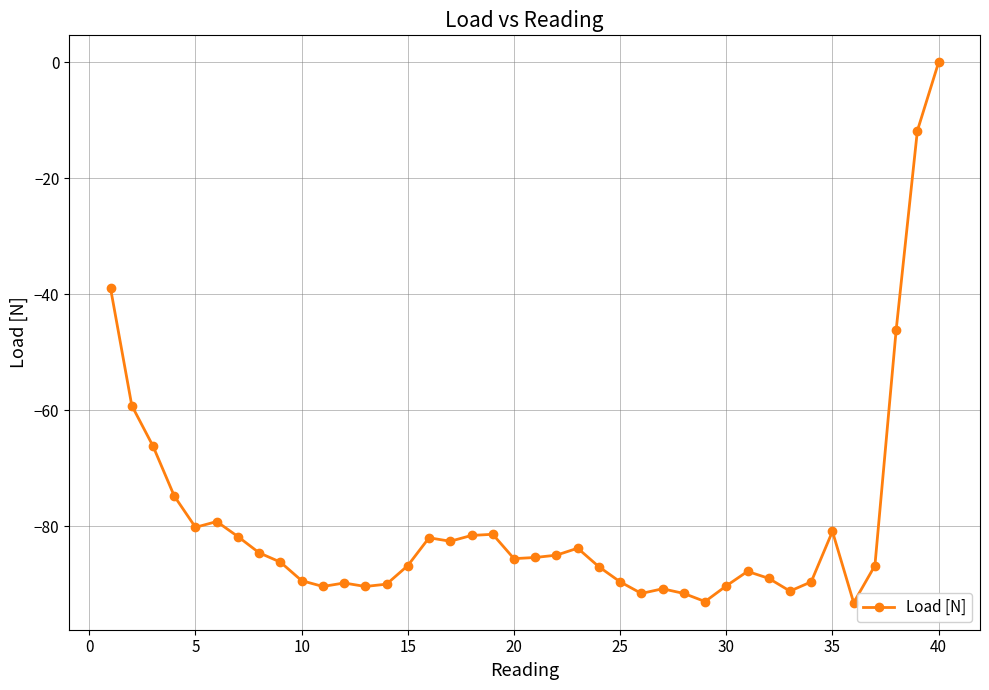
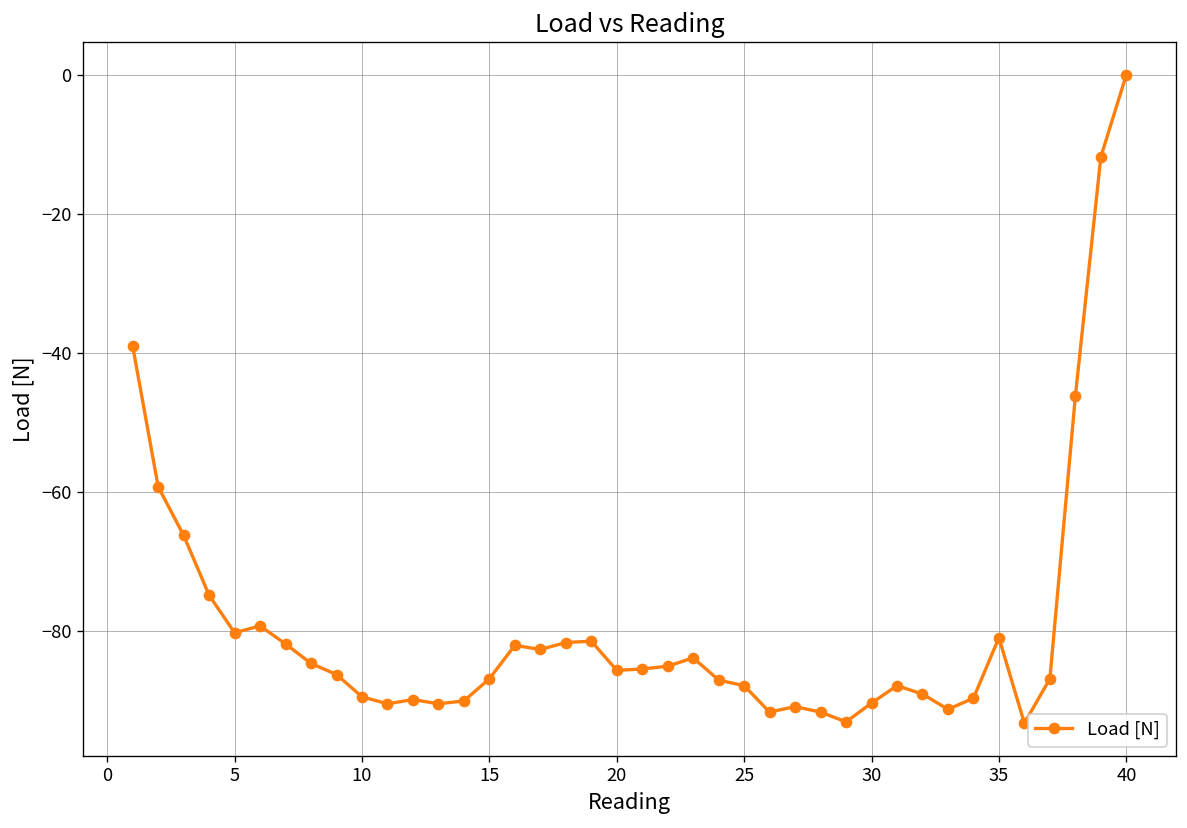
25: -90 -> -88
